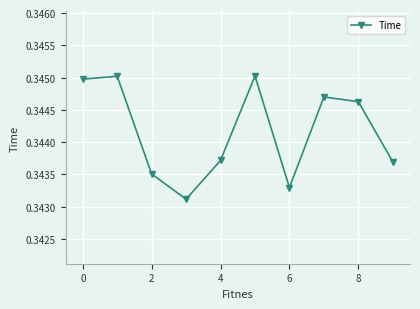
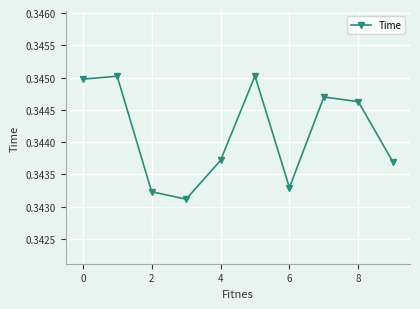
2: 0.3435 -> 0.3432
